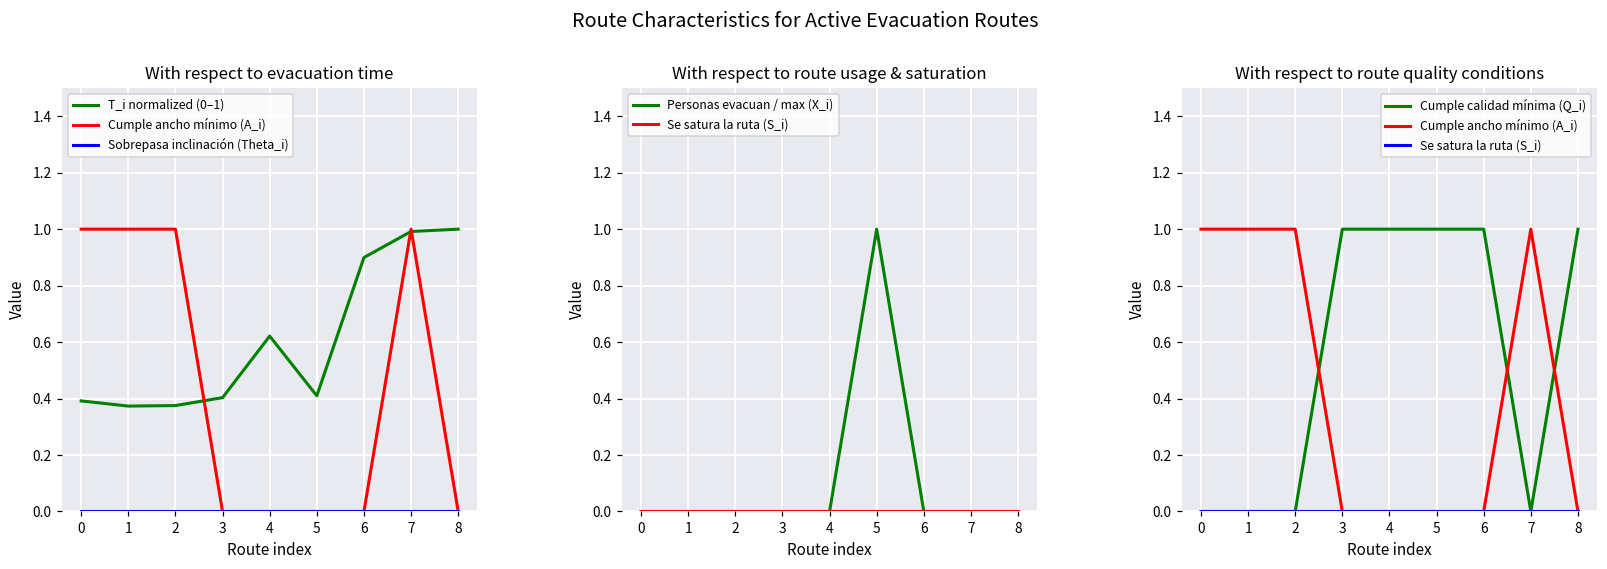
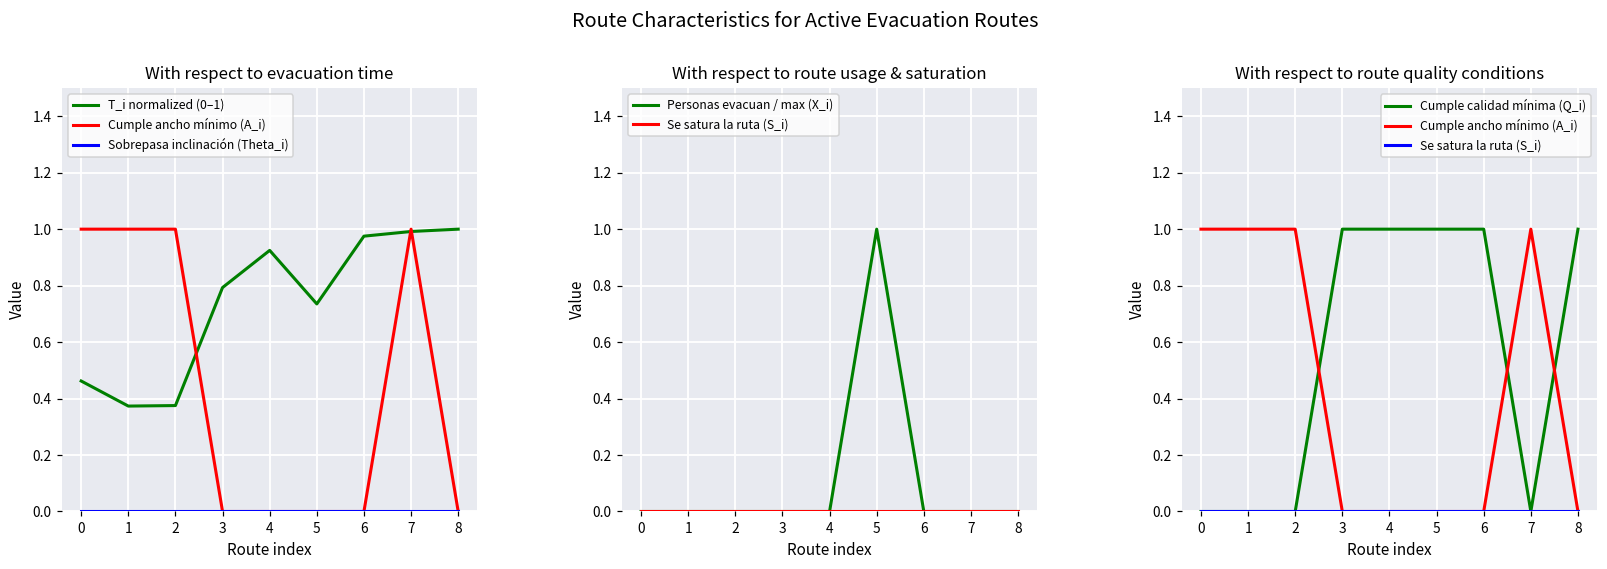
With respect to evacuation time, T_i normalized (0–1), 0: 0.39 -> 0.46
With respect to evacuation time, T_i normalized (0–1), 3: 0.40 -> 0.79
With respect to evacuation time, T_i normalized (0–1), 4: 0.62 -> 0.92
With respect to evacuation time, T_i normalized (0–1), 5: 0.41 -> 0.74
With respect to evacuation time, T_i normalized (0–1), 6: 0.90 -> 0.98
